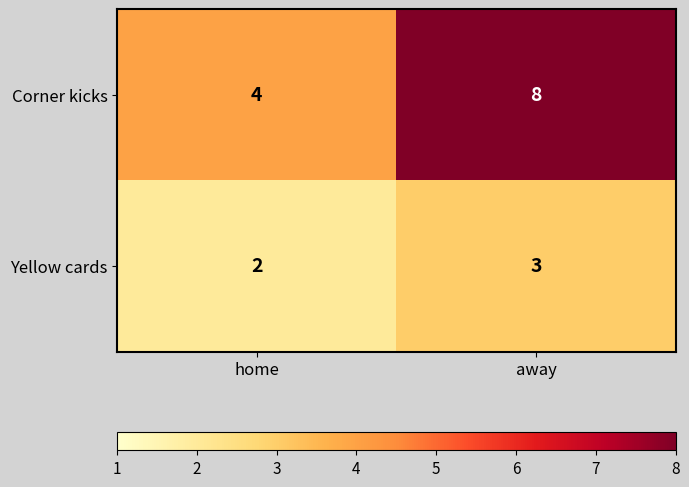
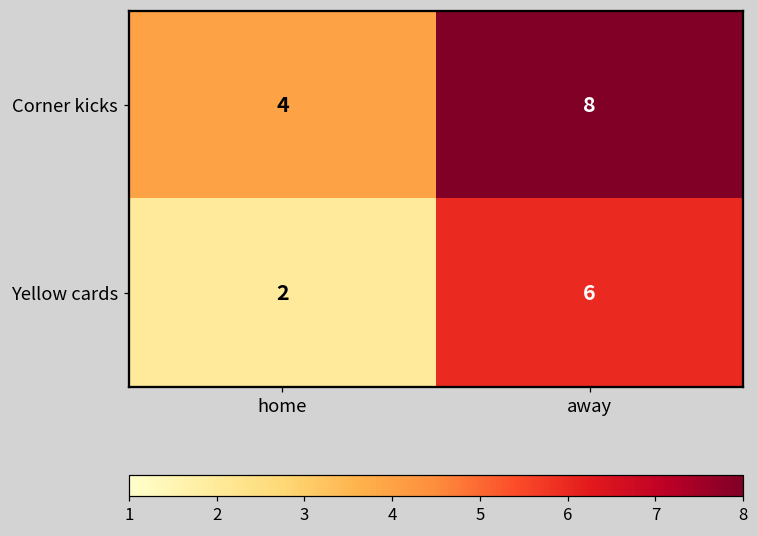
Yellow cards, away: 3 -> 6
